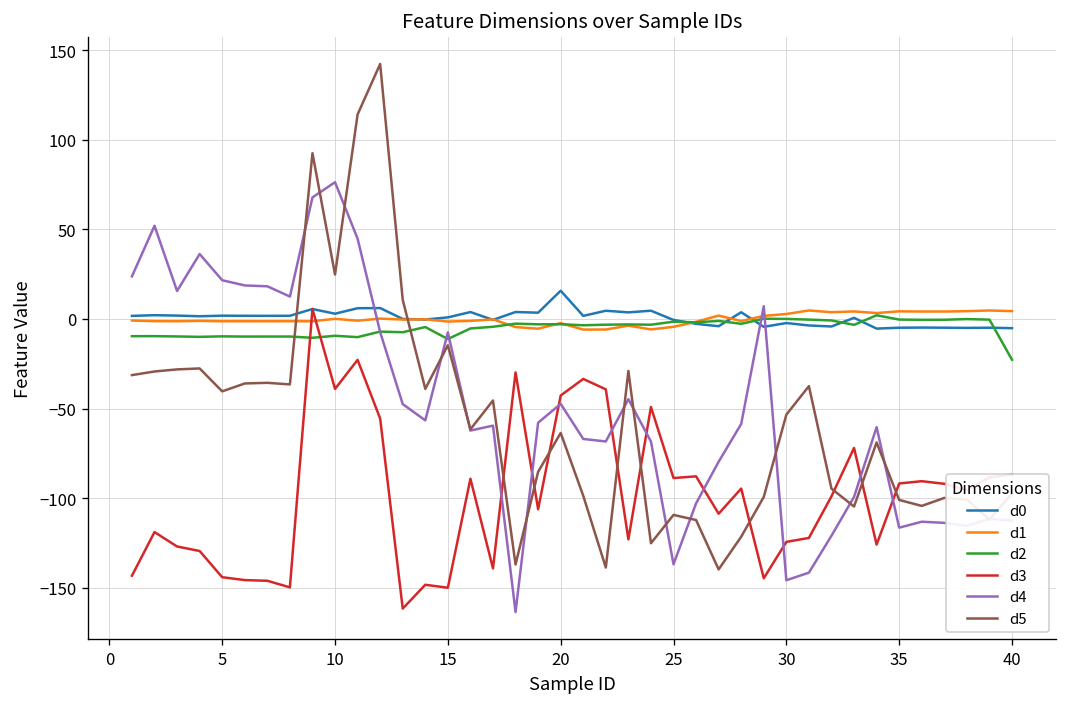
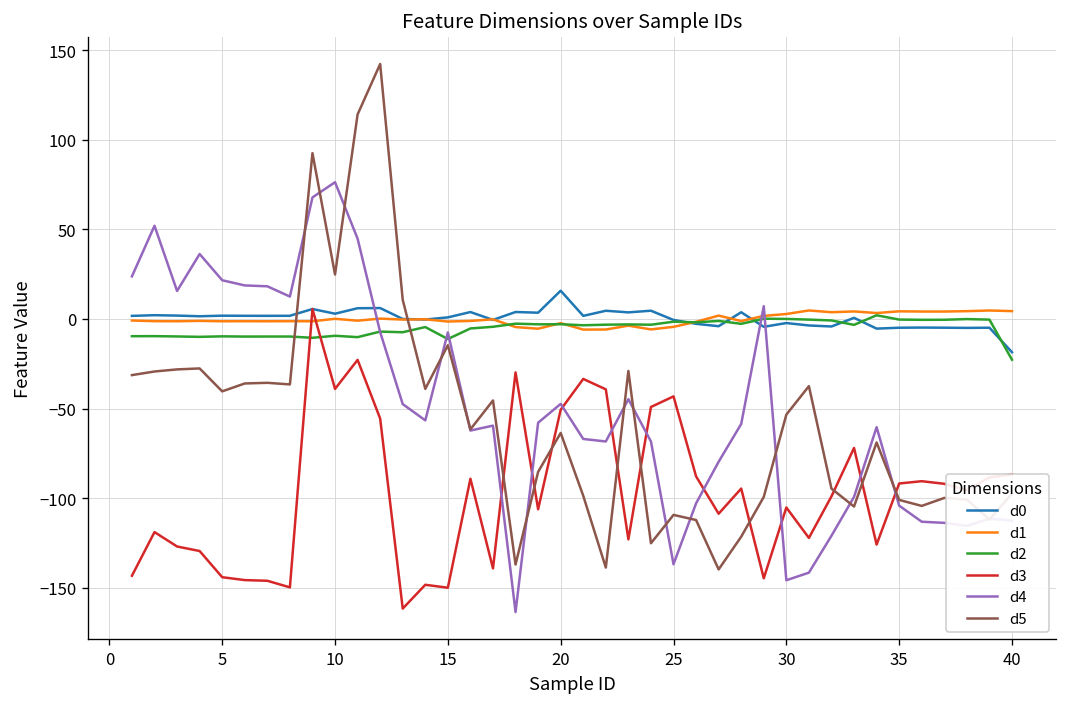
d3, 20: -43 -> -51
d3, 25: -89 -> -43
d3, 30: -124 -> -105
d4, 35: -116 -> -104
d0, 40: -5 -> -19
